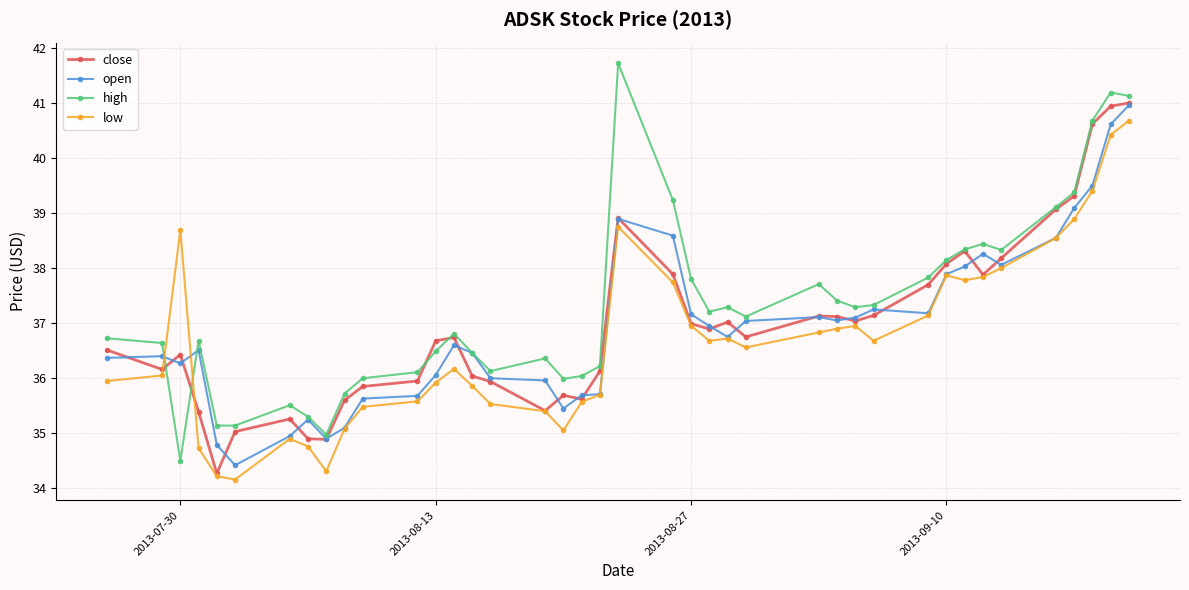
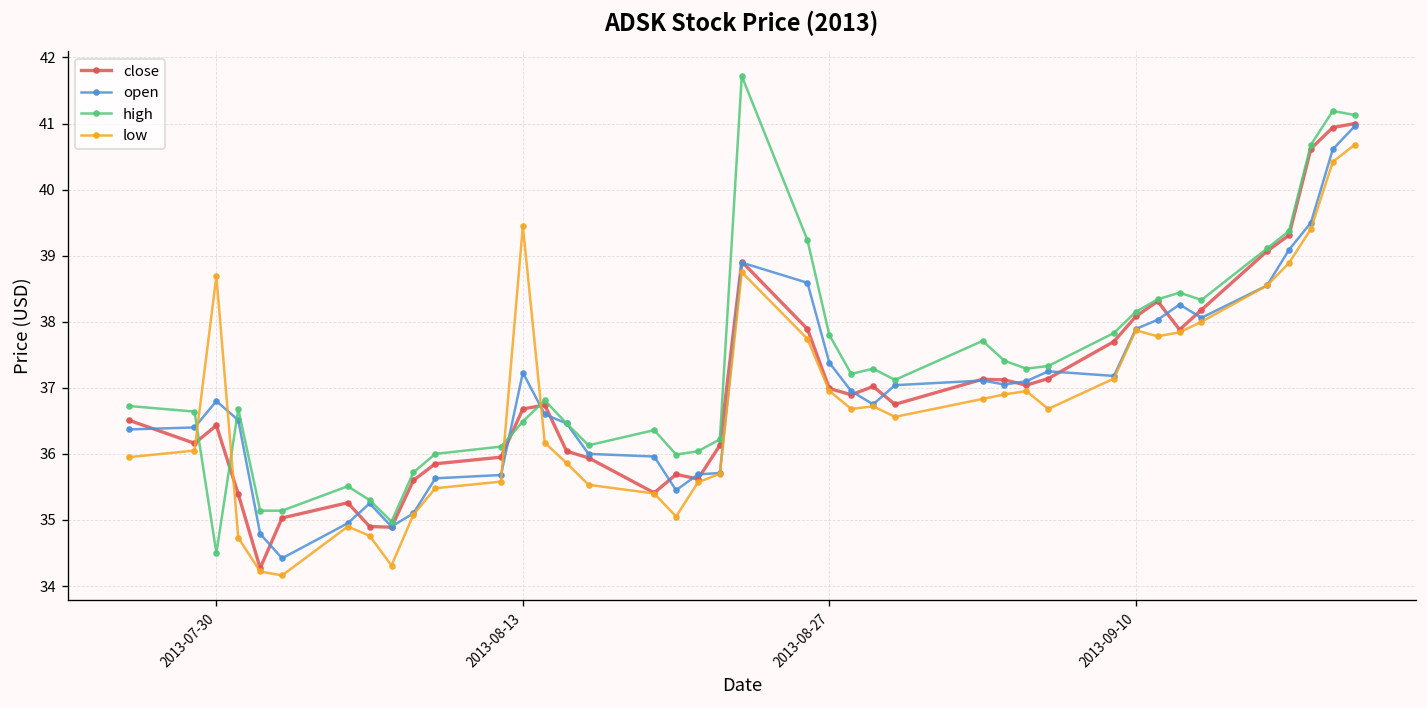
open, 2013-07-30: 36.3 -> 36.8
open, 2013-08-13: 36.1 -> 37.2
low, 2013-08-13: 35.9 -> 39.5
open, 2013-08-27: 37.2 -> 37.4
